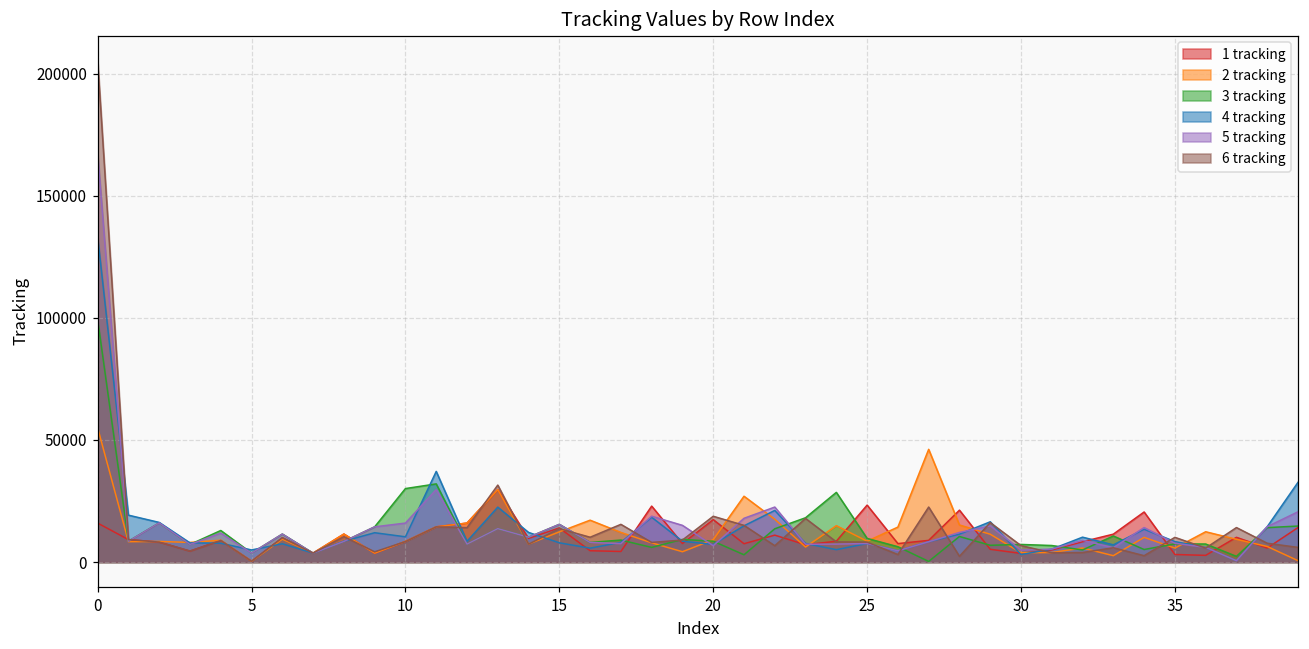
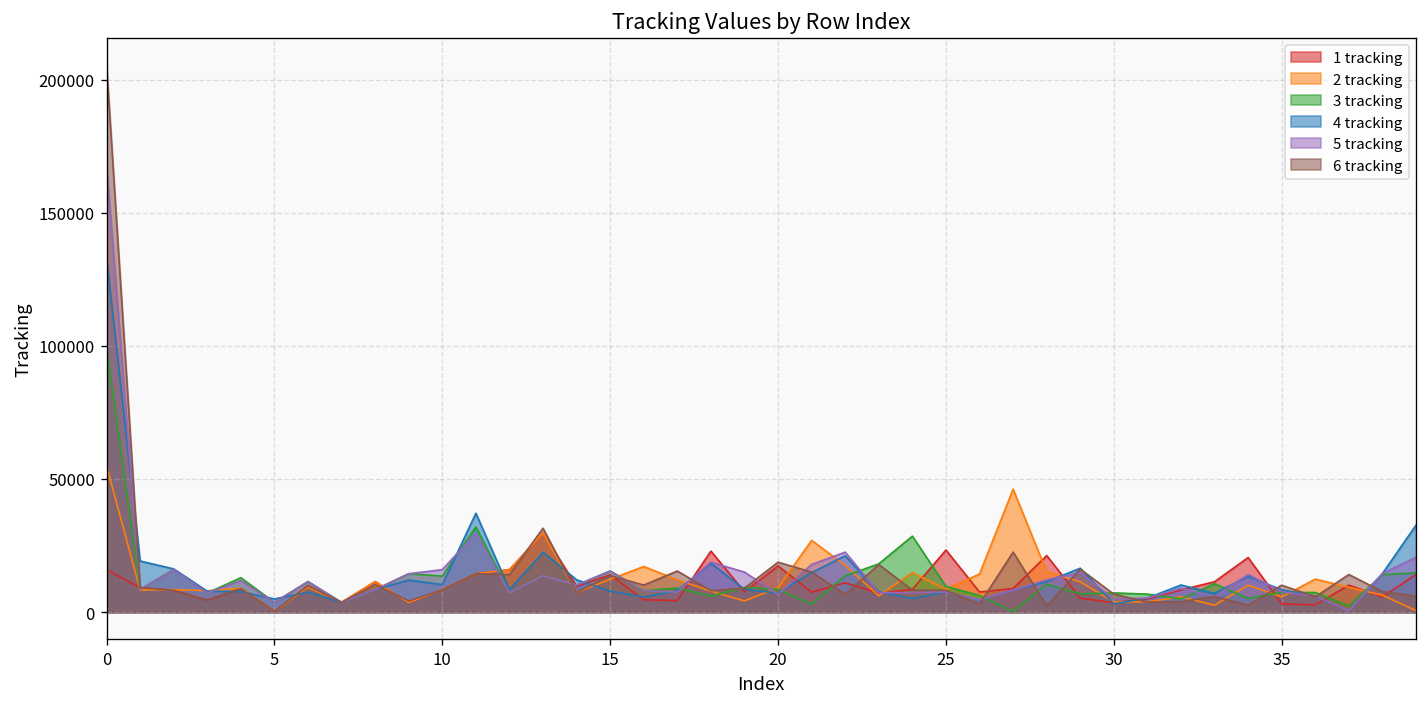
3 tracking, 10: 30000 -> 14000
